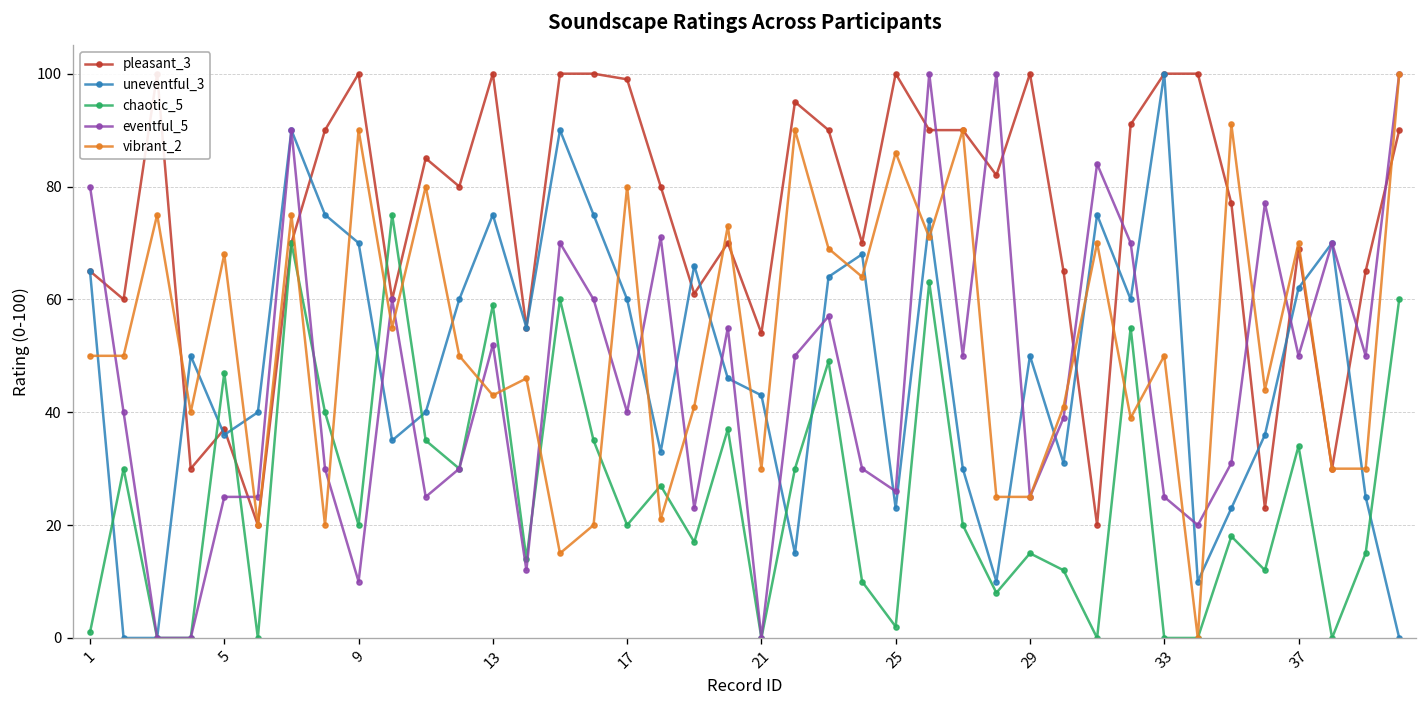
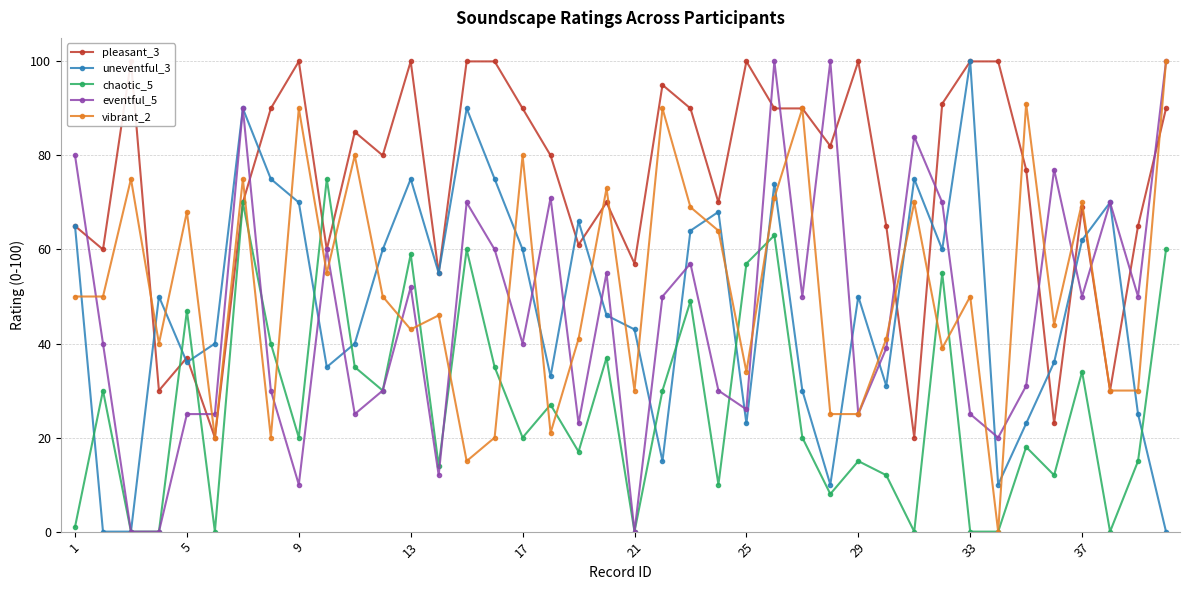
pleasant_3, 17: 99 -> 90
pleasant_3, 21: 54 -> 57
chaotic_5, 25: 2 -> 57
vibrant_2, 25: 86 -> 34
